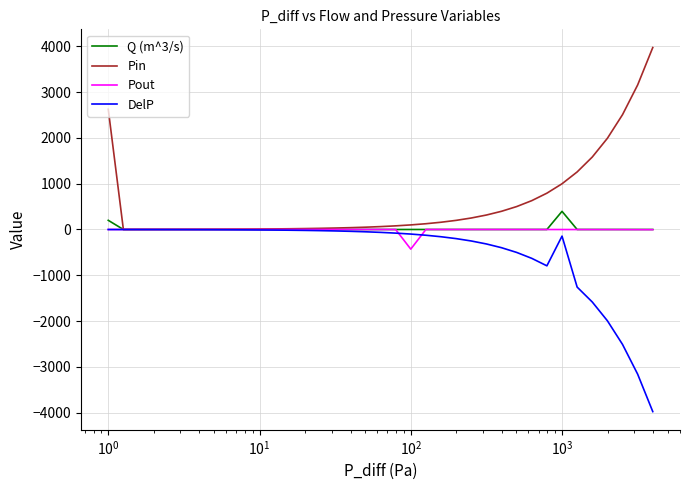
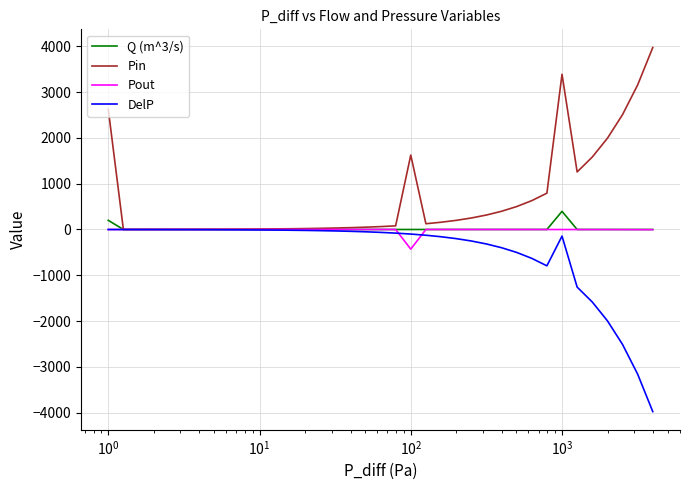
Pin, 10^2: 100 -> 1600
Pin, 10^3: 1000 -> 3400
